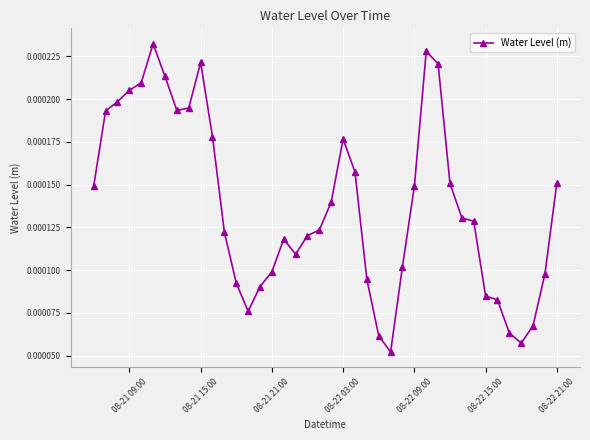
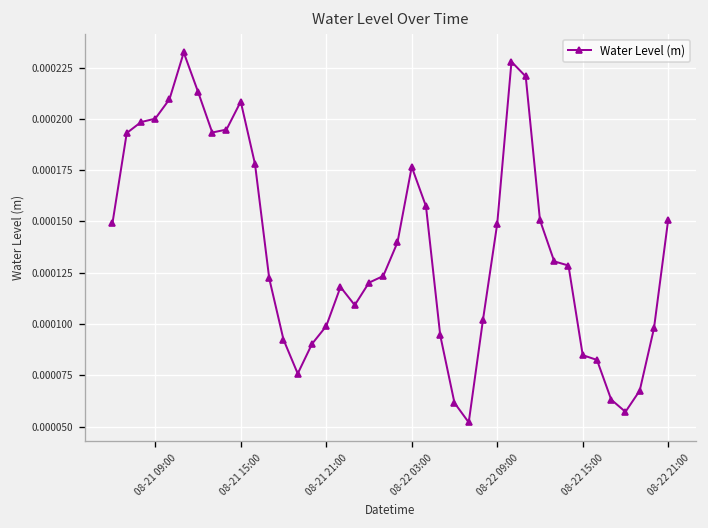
08-21 09:00: 0.000205 -> 0.000200
08-21 15:00: 0.000221 -> 0.000208
